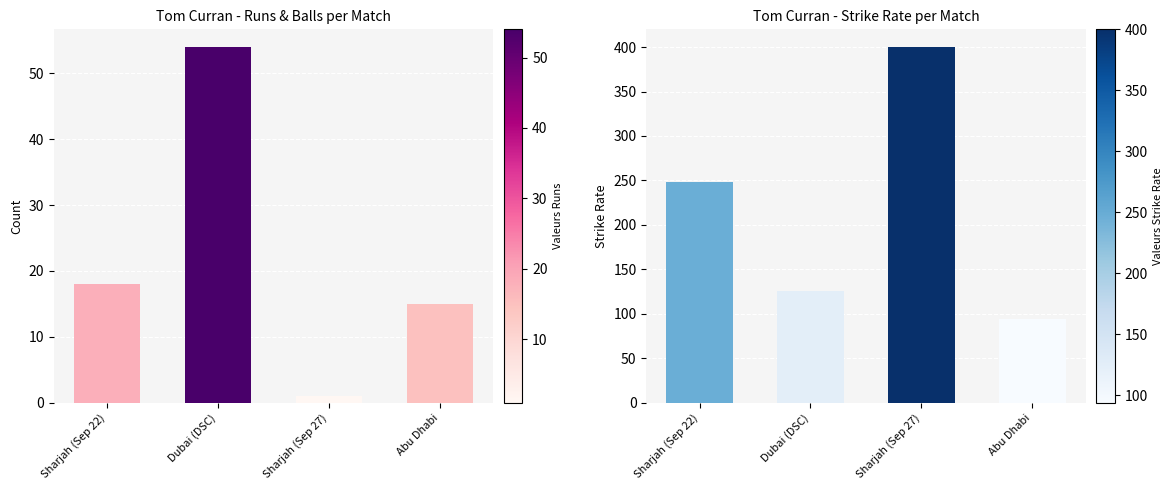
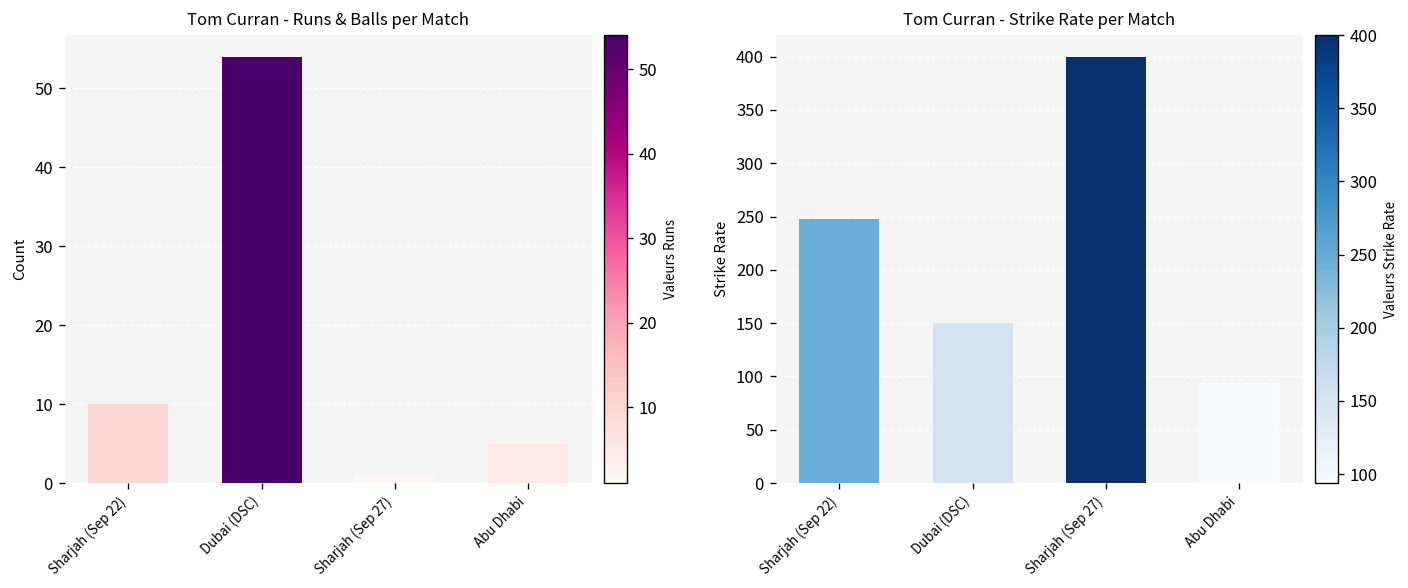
Tom Curran - Runs & Balls per Match, Sharjah (Sep 22): 18 -> 10
Tom Curran - Runs & Balls per Match, Abu Dhabi: 15 -> 5
Tom Curran - Strike Rate per Match, Dubai (DSC): 130 -> 150
